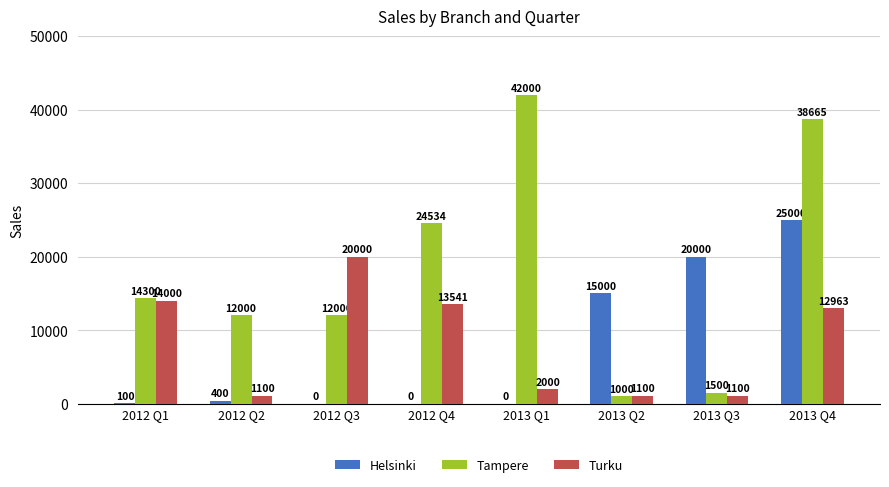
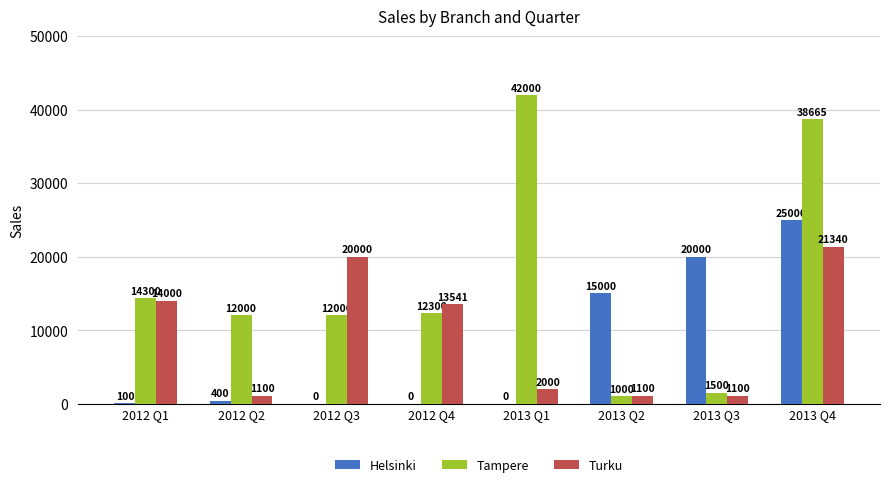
Tampere, 2012 Q4: 24534 -> 12300
Turku, 2013 Q4: 12963 -> 21340
